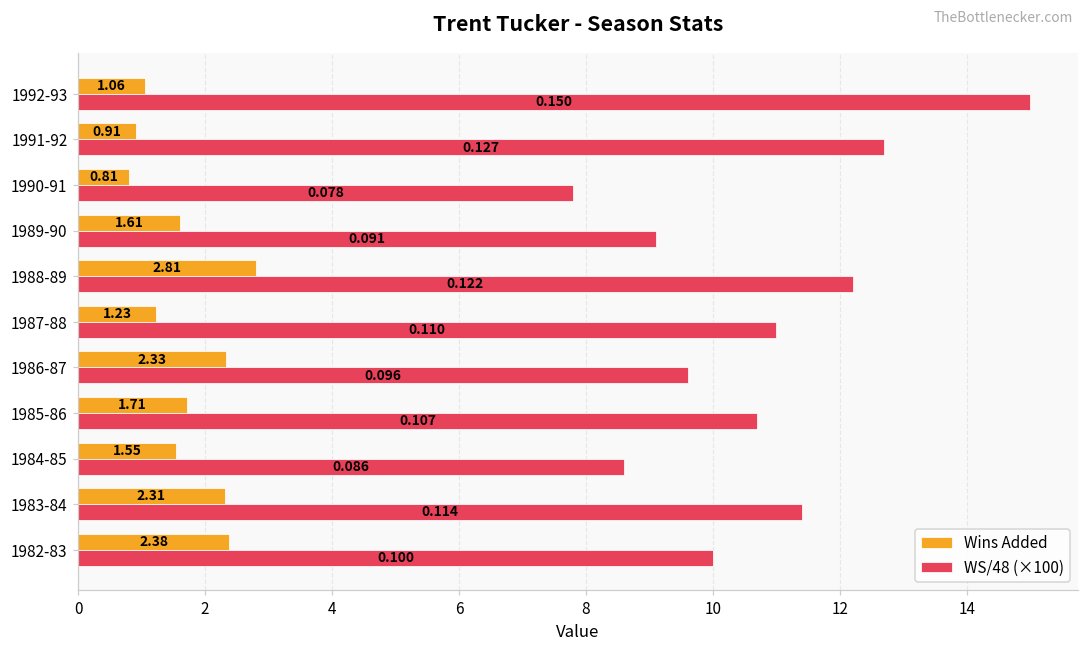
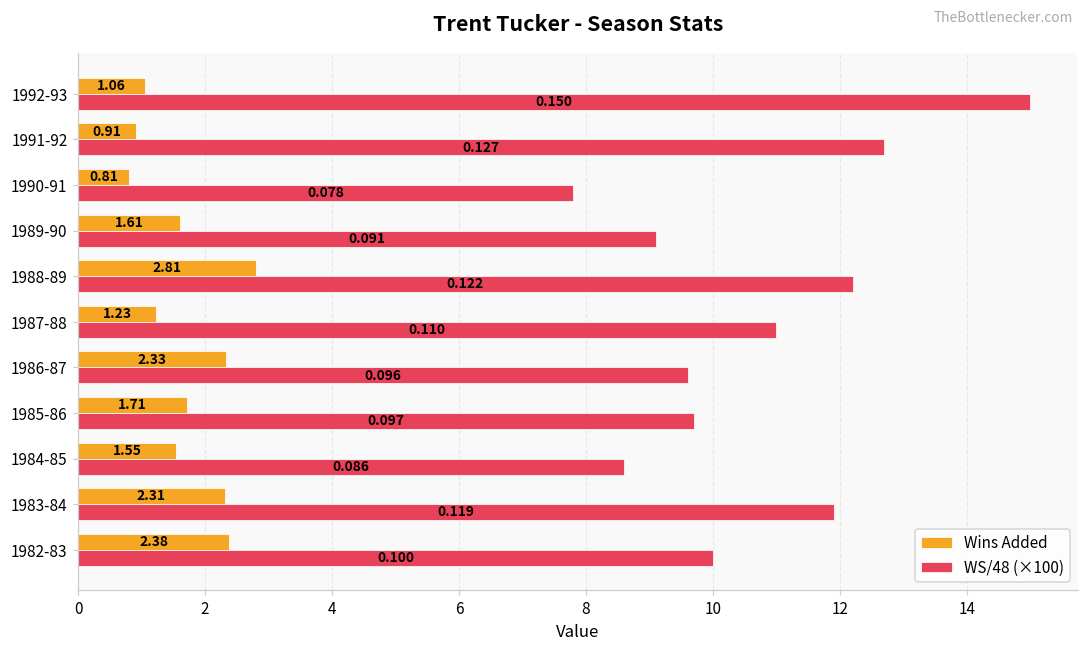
WS/48 (×100), 1985-86: 0.107 -> 0.097
WS/48 (×100), 1983-84: 0.114 -> 0.119
